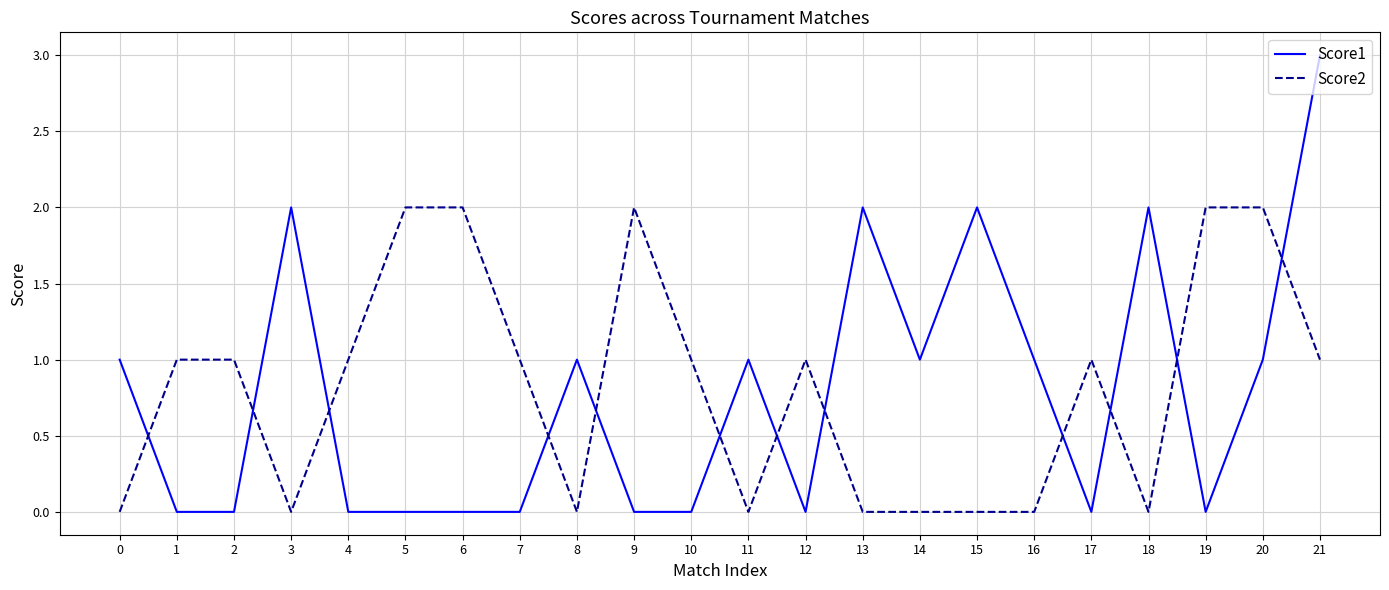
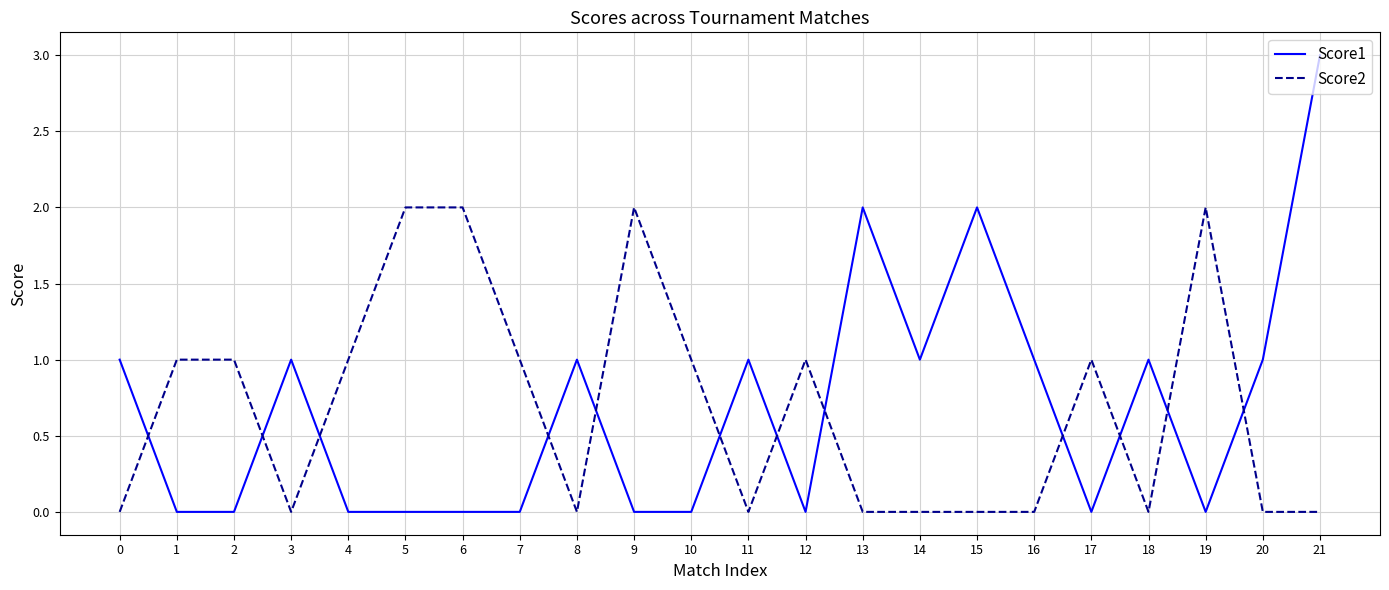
Score1, 3: 2 -> 1
Score1, 18: 2 -> 1
Score2, 20: 2 -> 0
Score2, 21: 1 -> 0
